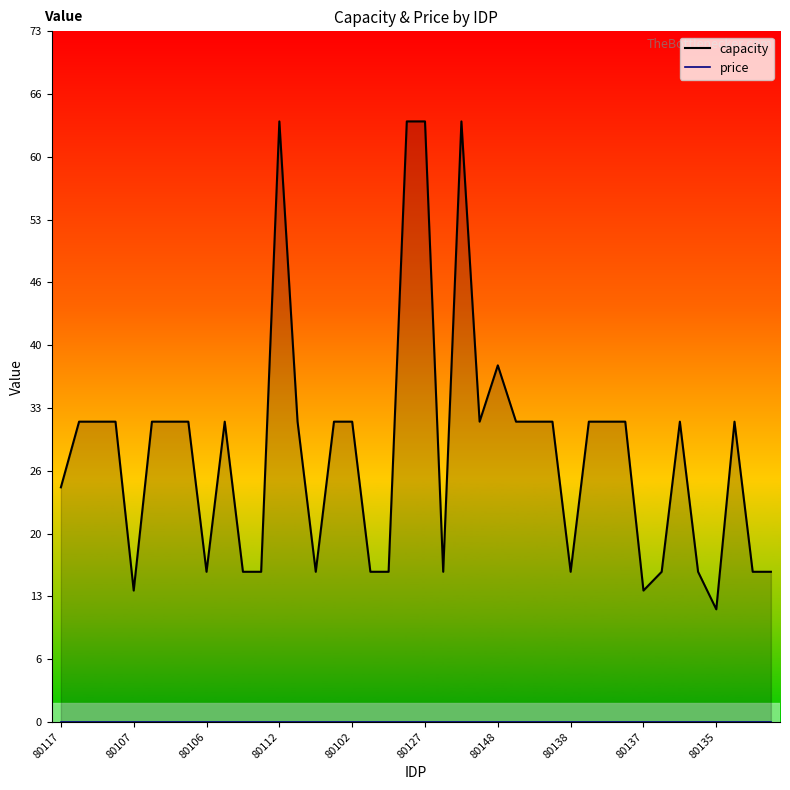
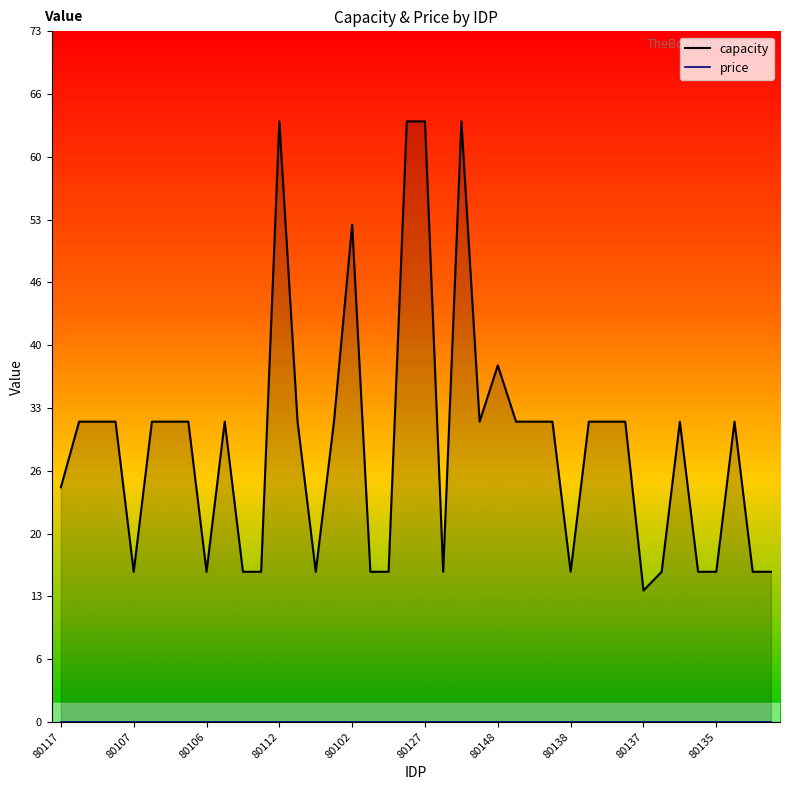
capacity, 80107: 14 -> 16
capacity, 80102: 32 -> 53
capacity, 80135: 12 -> 16
